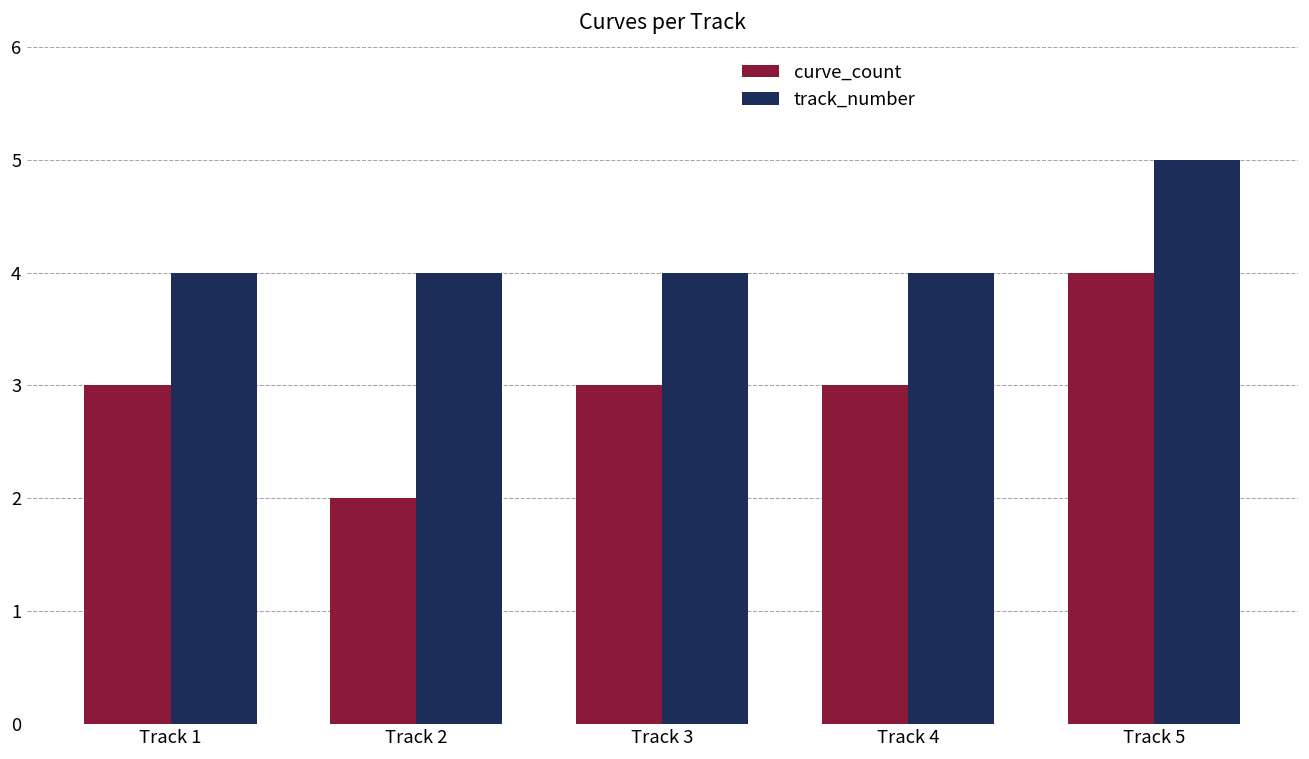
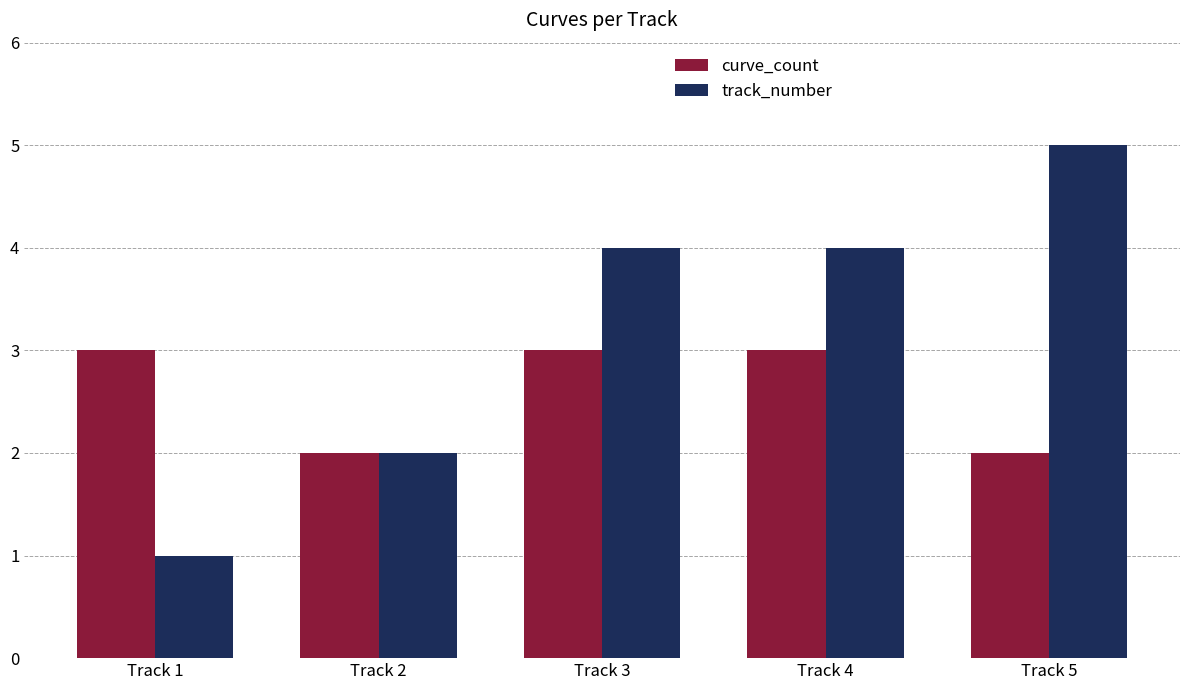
track_number, Track 1: 4 -> 1
track_number, Track 2: 4 -> 2
curve_count, Track 5: 4 -> 2
